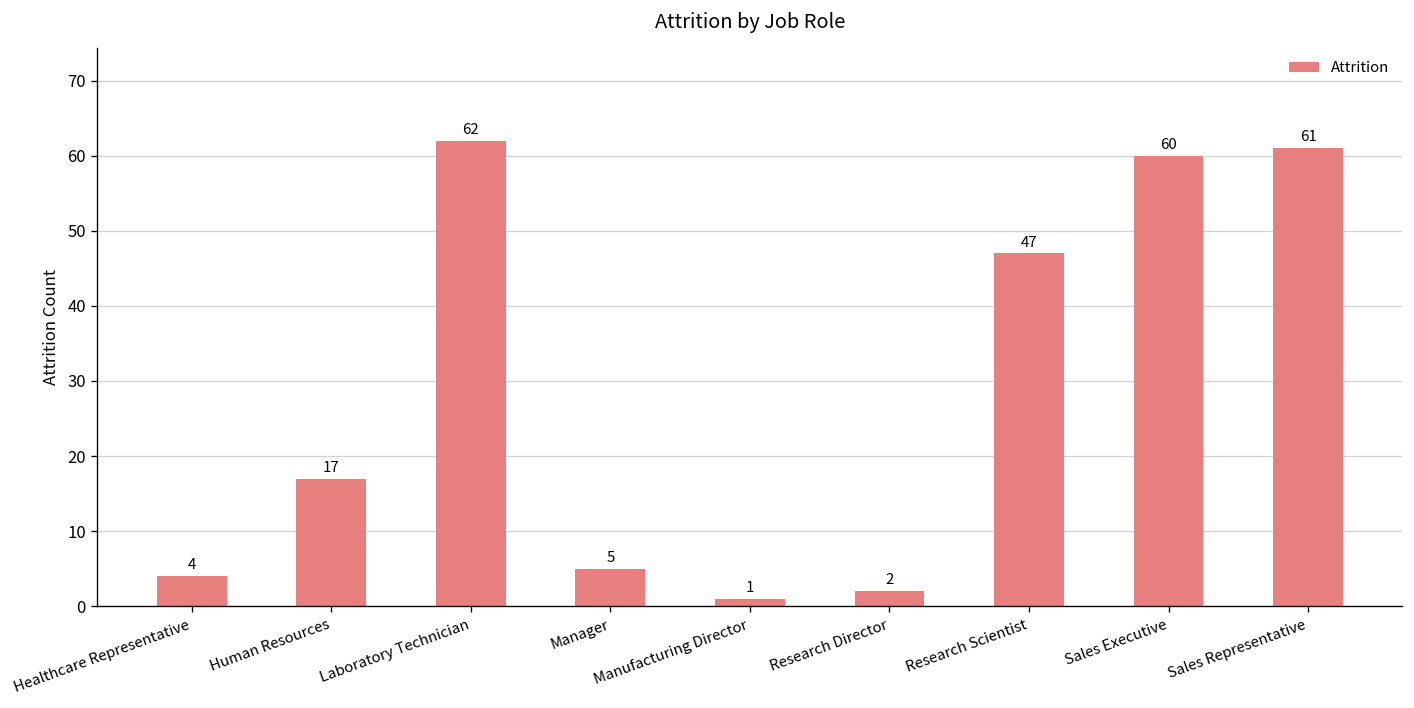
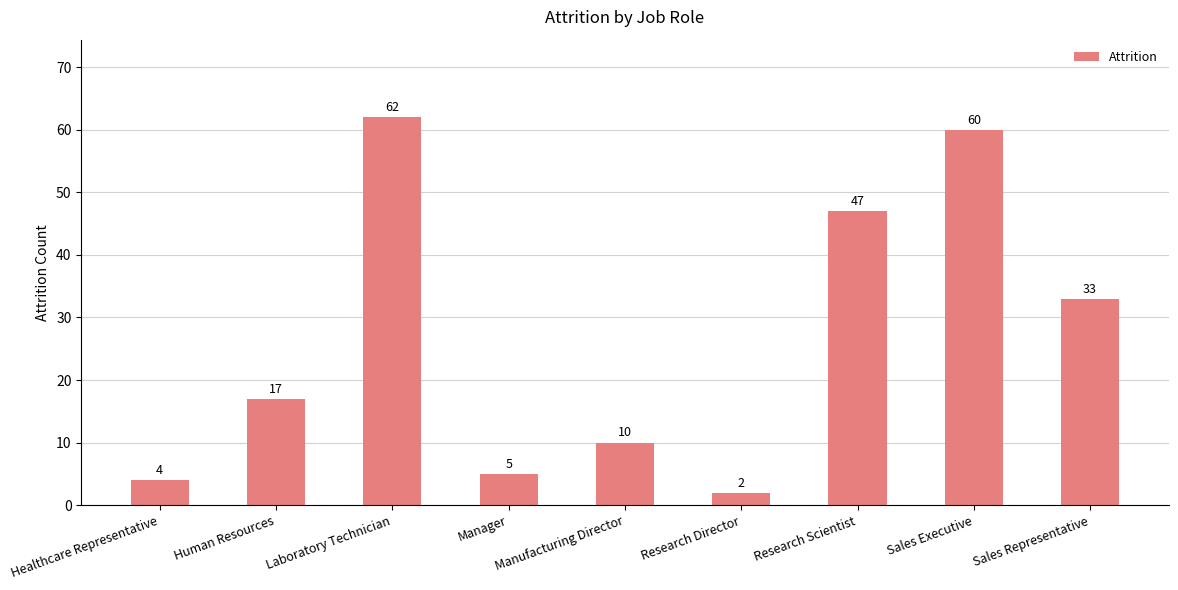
Manufacturing Director: 1 -> 10
Sales Representative: 61 -> 33
